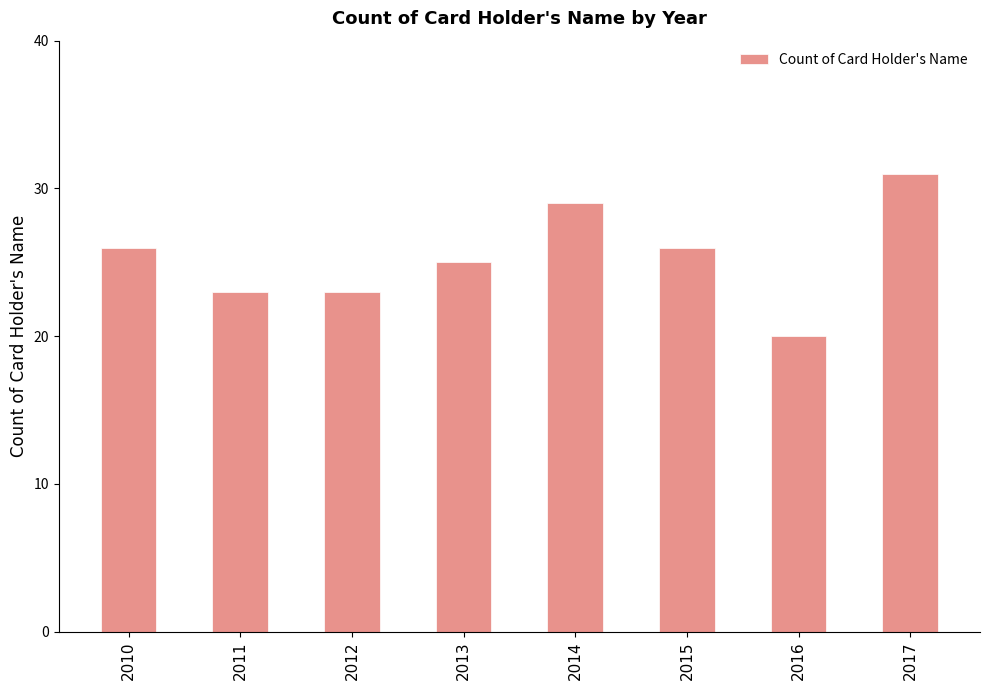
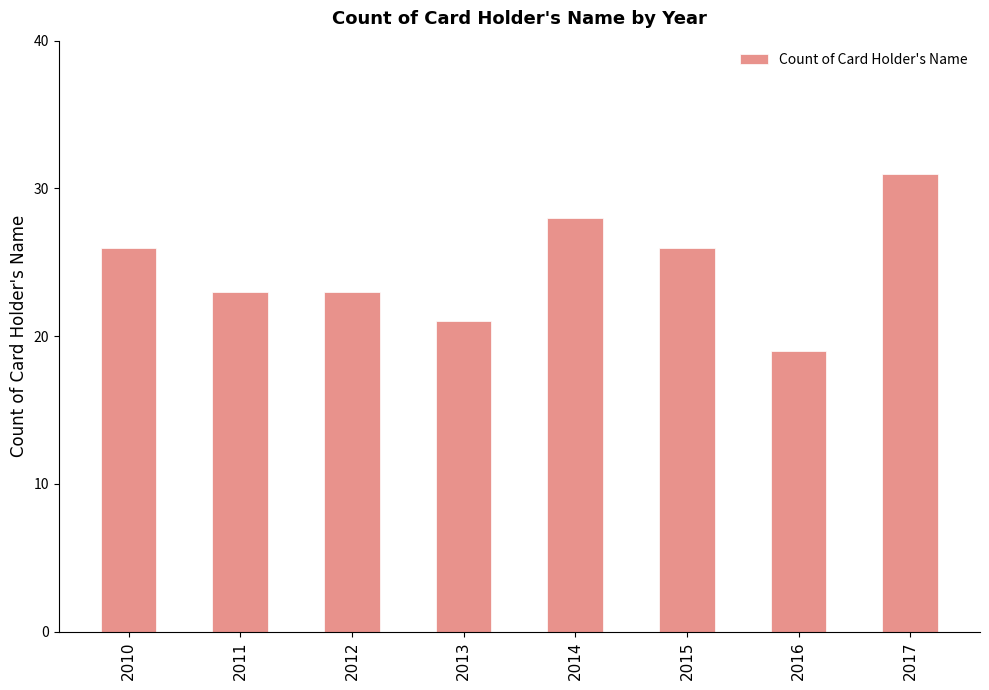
2013: 25 -> 21
2014: 29 -> 28
2016: 20 -> 19
